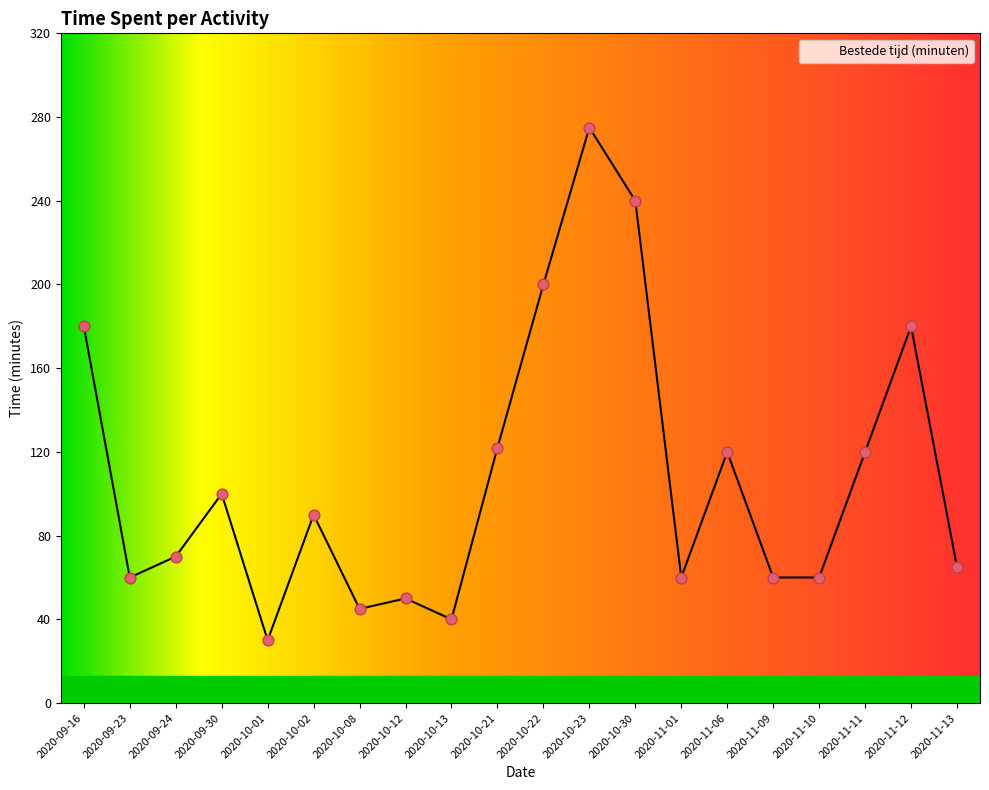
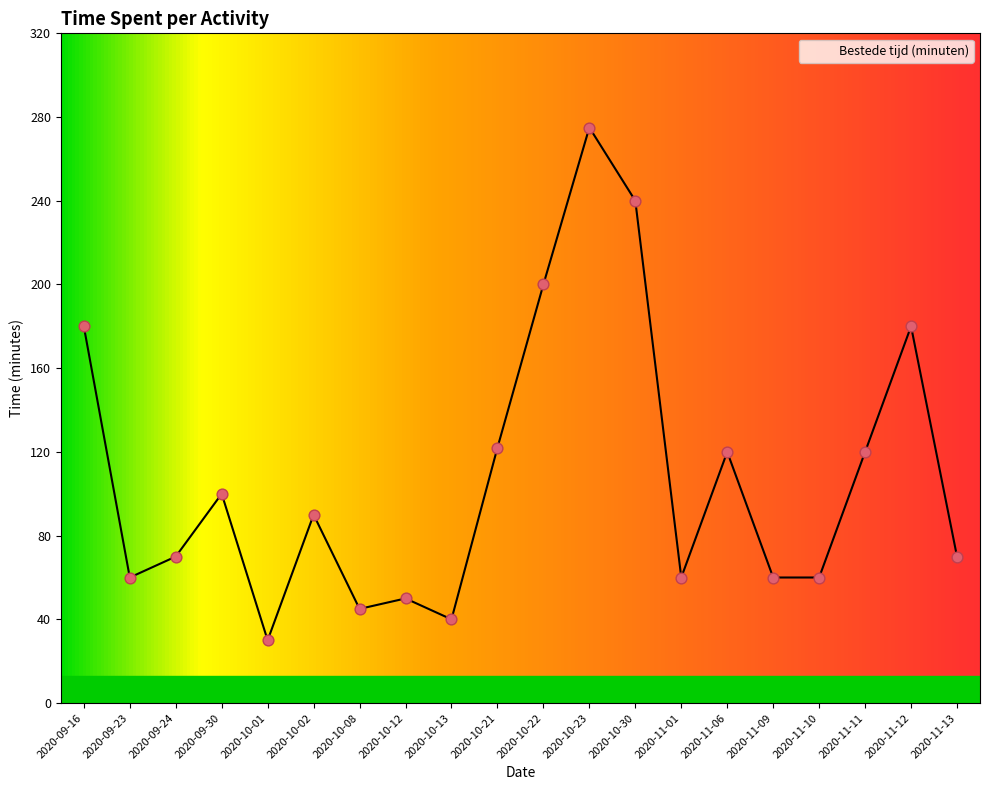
2020-11-13: 65 -> 70
